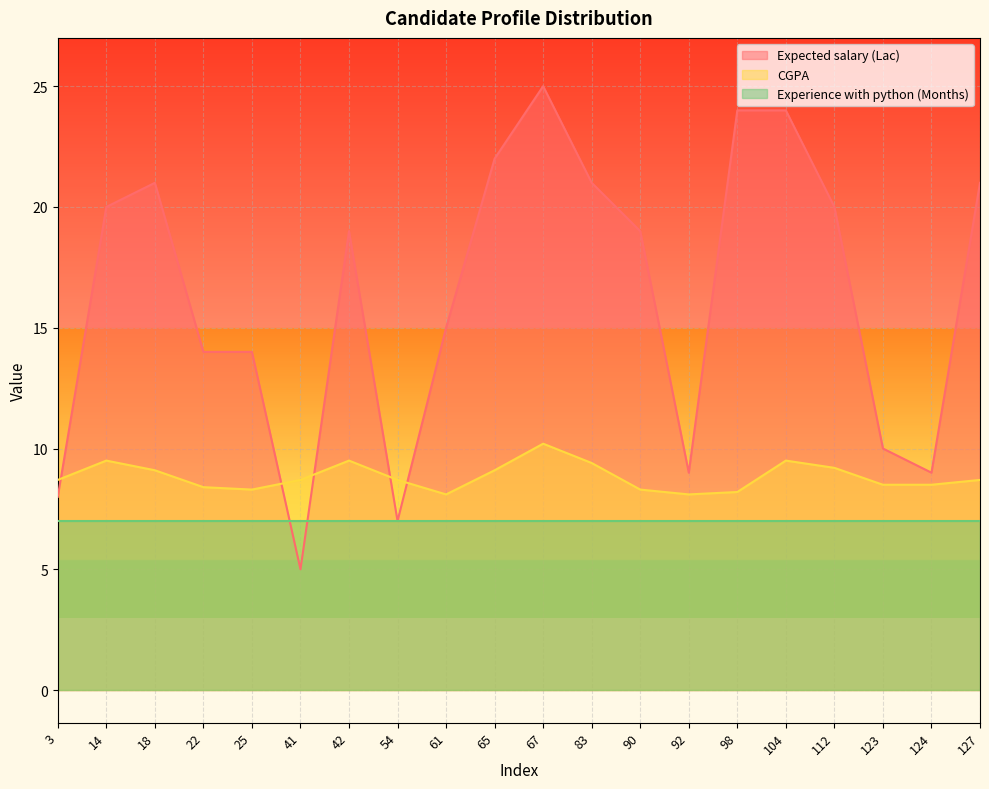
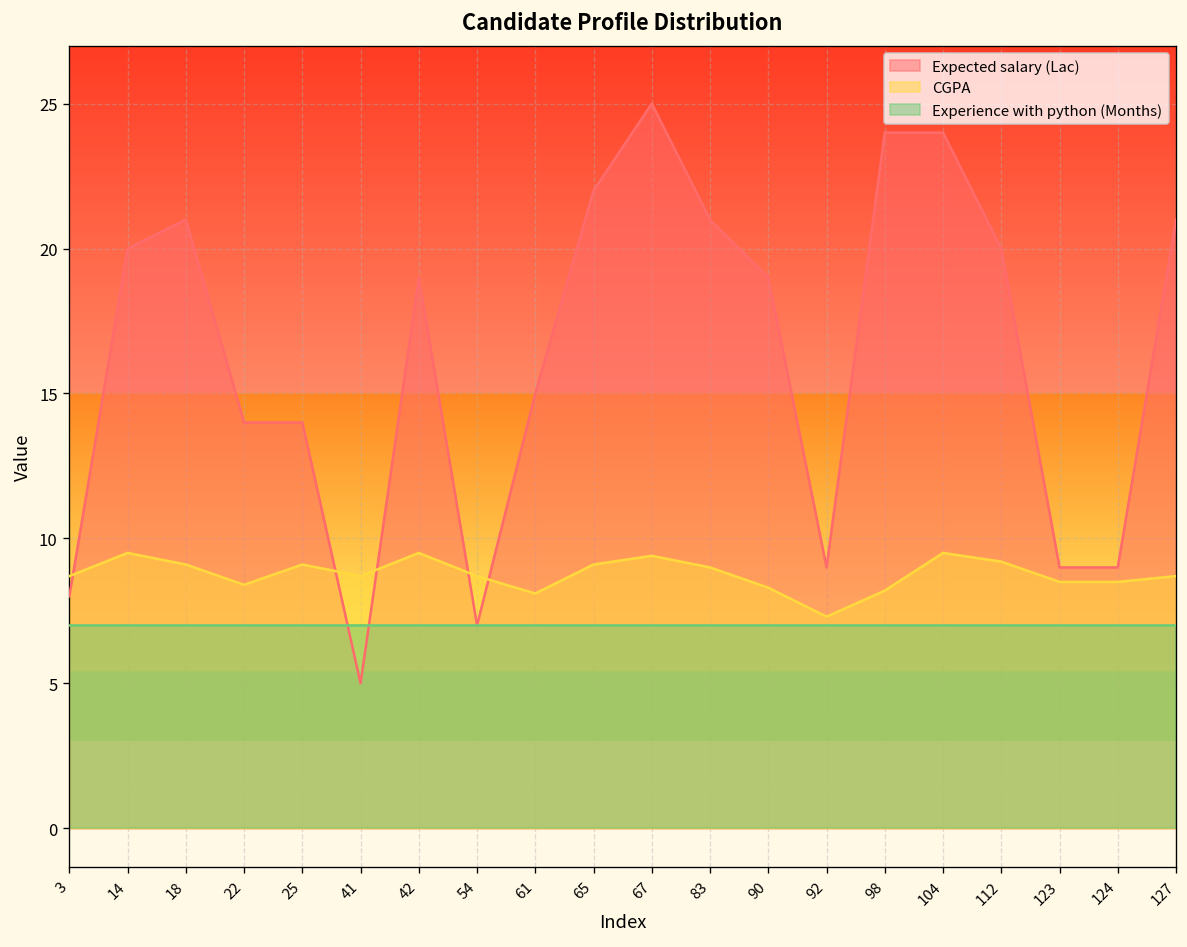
CGPA, 25: 8.3 -> 9.1
CGPA, 67: 10.2 -> 9.4
CGPA, 83: 9.4 -> 9.0
CGPA, 92: 8.1 -> 7.3
Expected salary (Lac), 123: 10 -> 9
